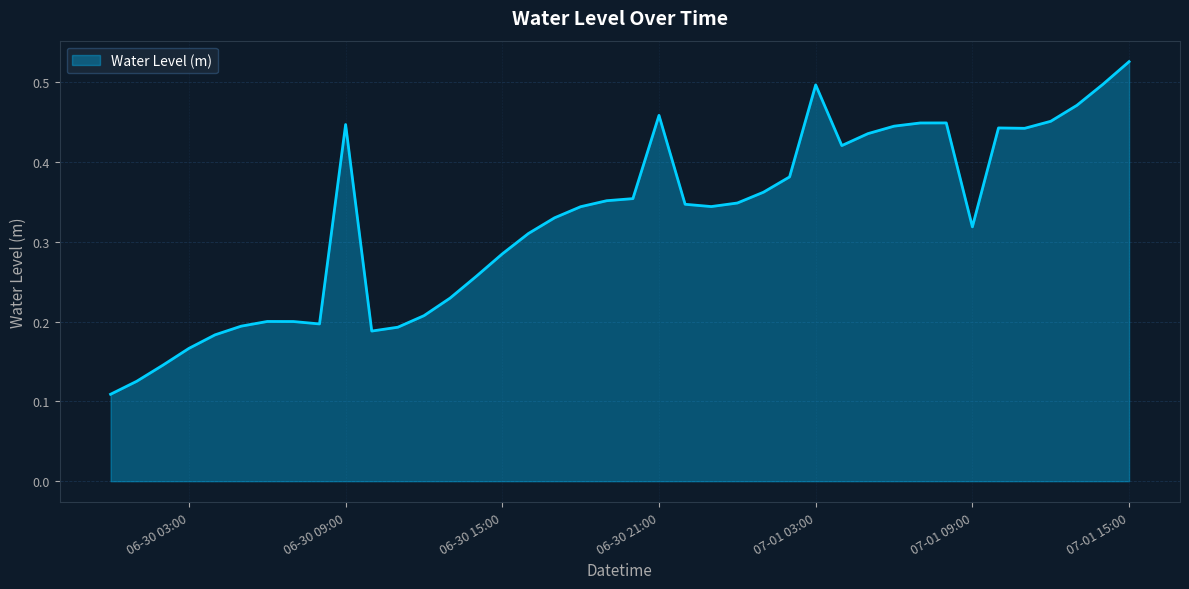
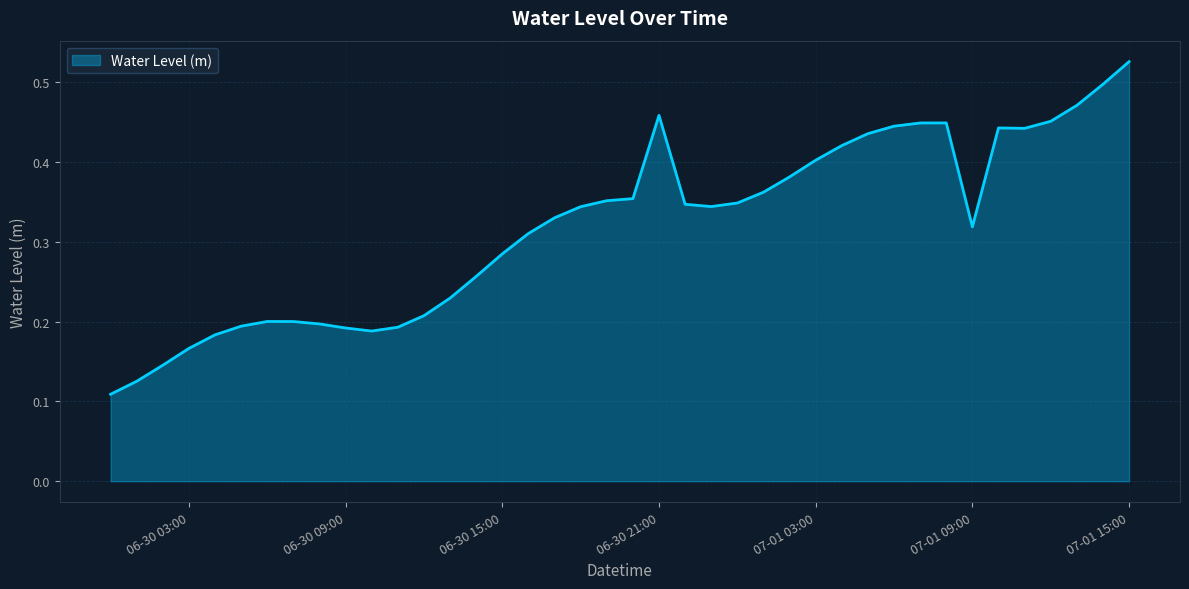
06-30 09:00: 0.45 -> 0.19
07-01 03:00: 0.50 -> 0.40
